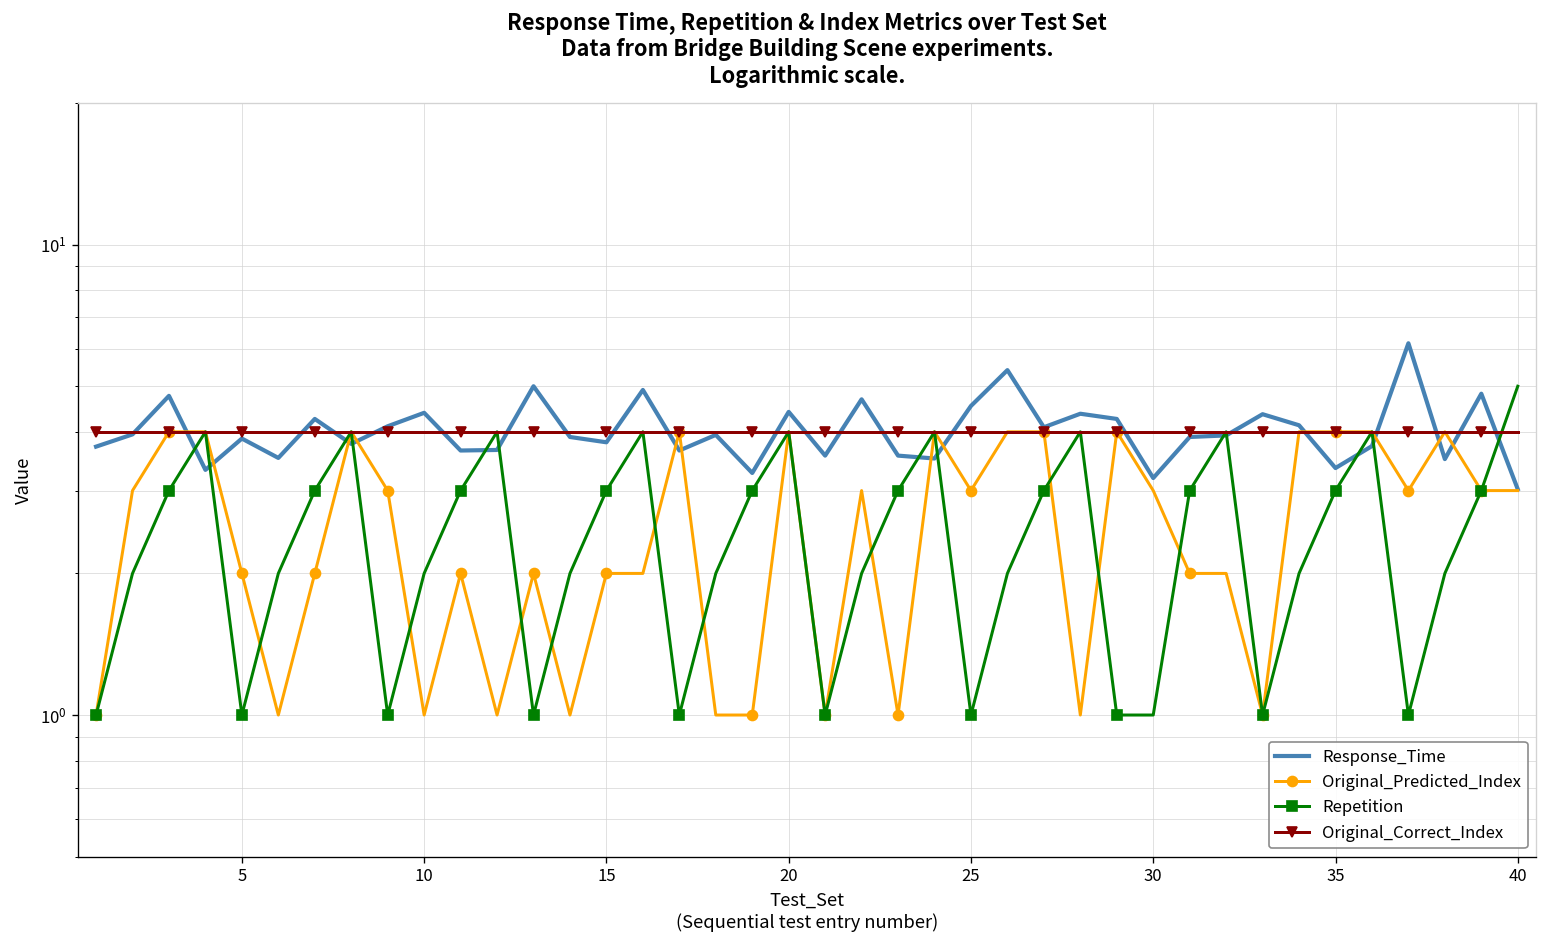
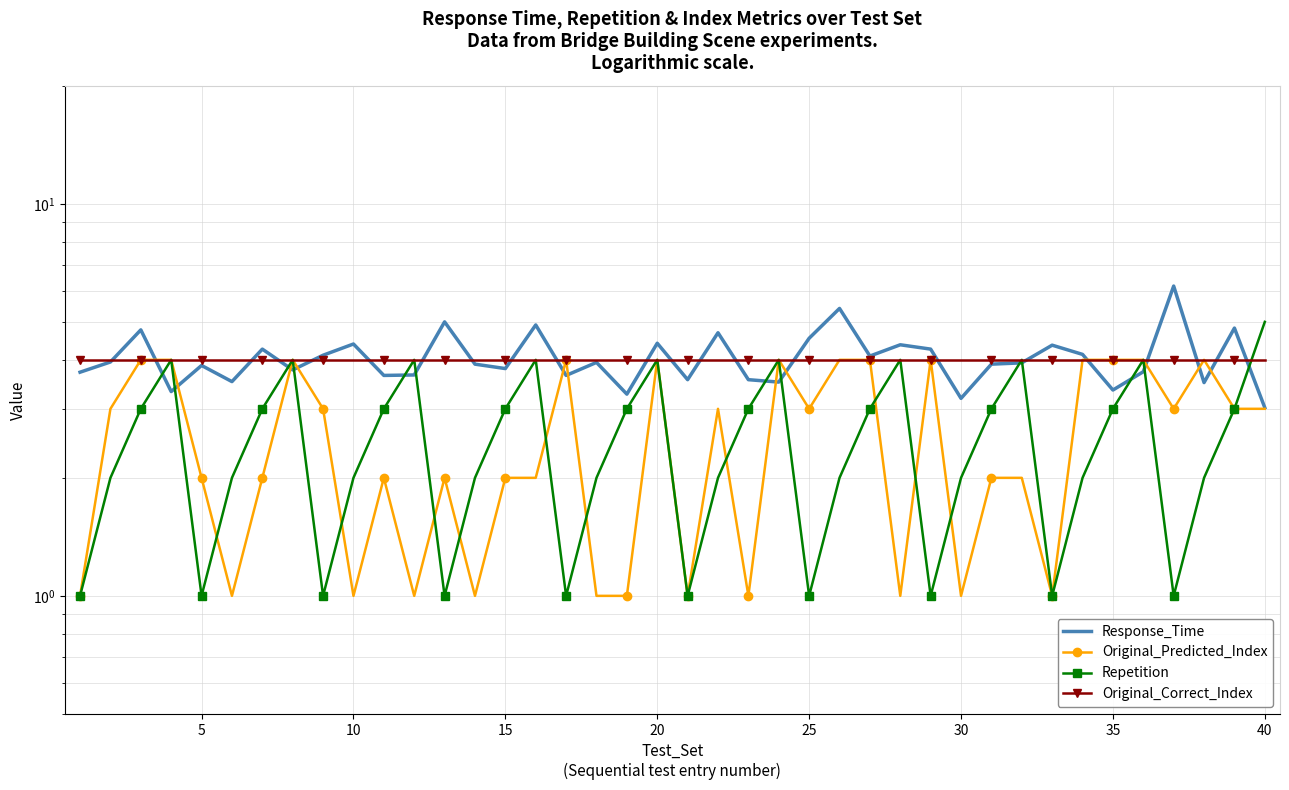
Original_Predicted_Index, 30: 3 -> 1
Repetition, 30: 1 -> 2
